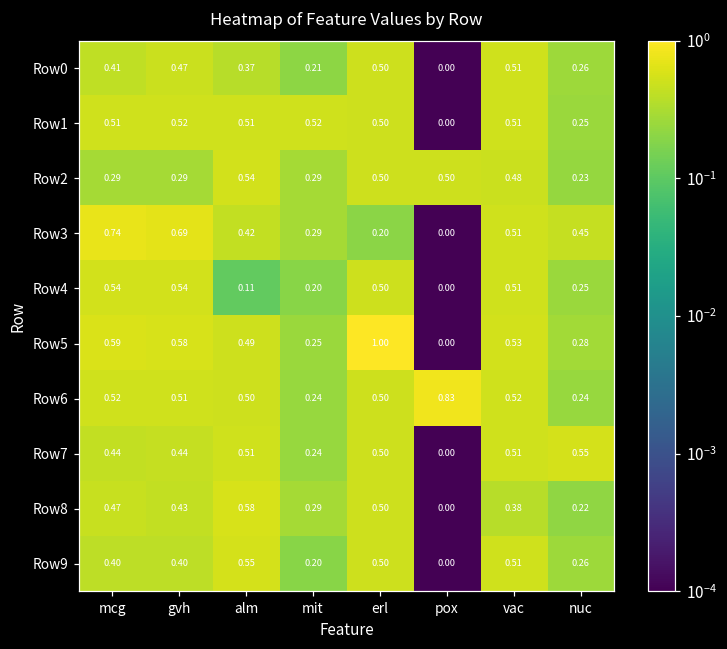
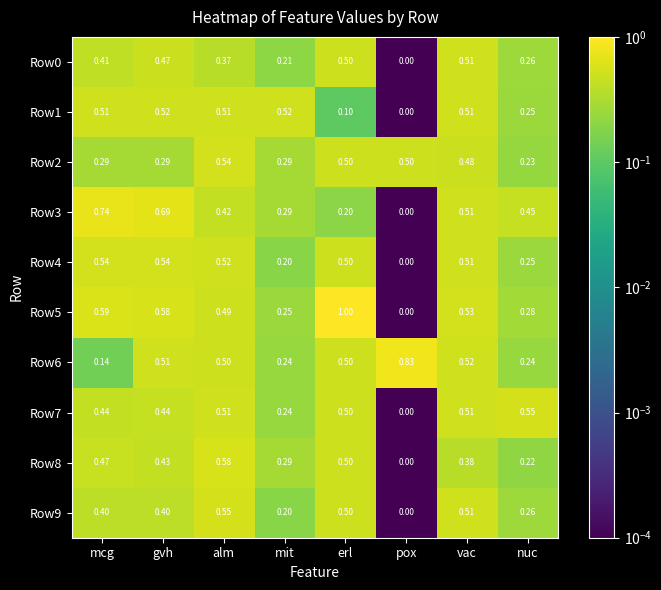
Row1, erl: 0.50 -> 0.10
Row4, alm: 0.11 -> 0.52
Row6, mcg: 0.52 -> 0.14
